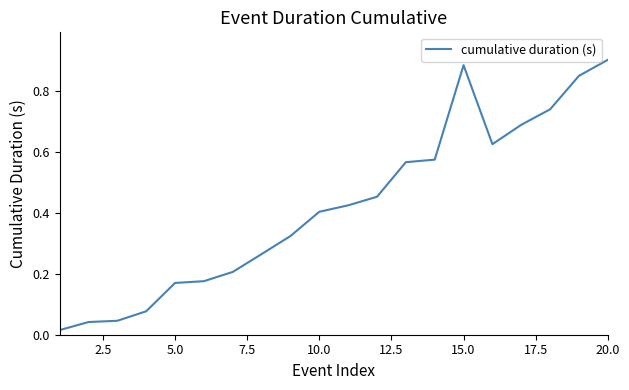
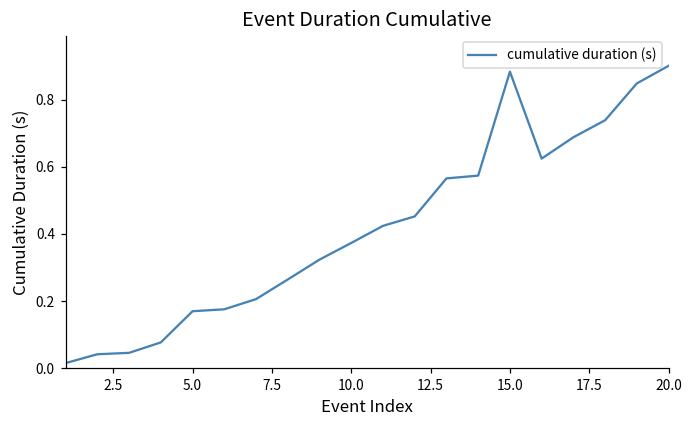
10.0: 0.40 -> 0.37
